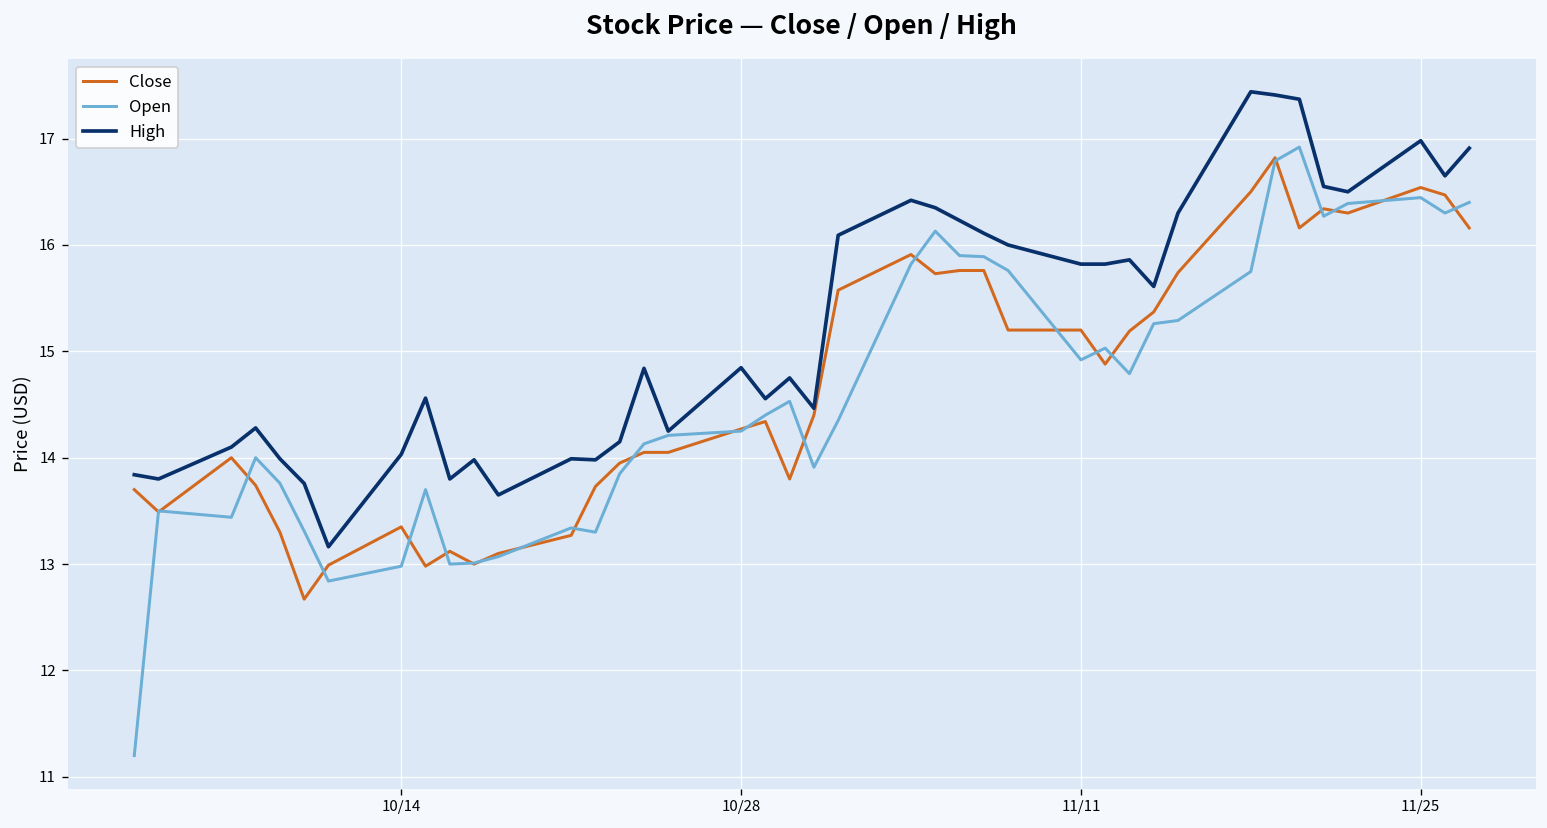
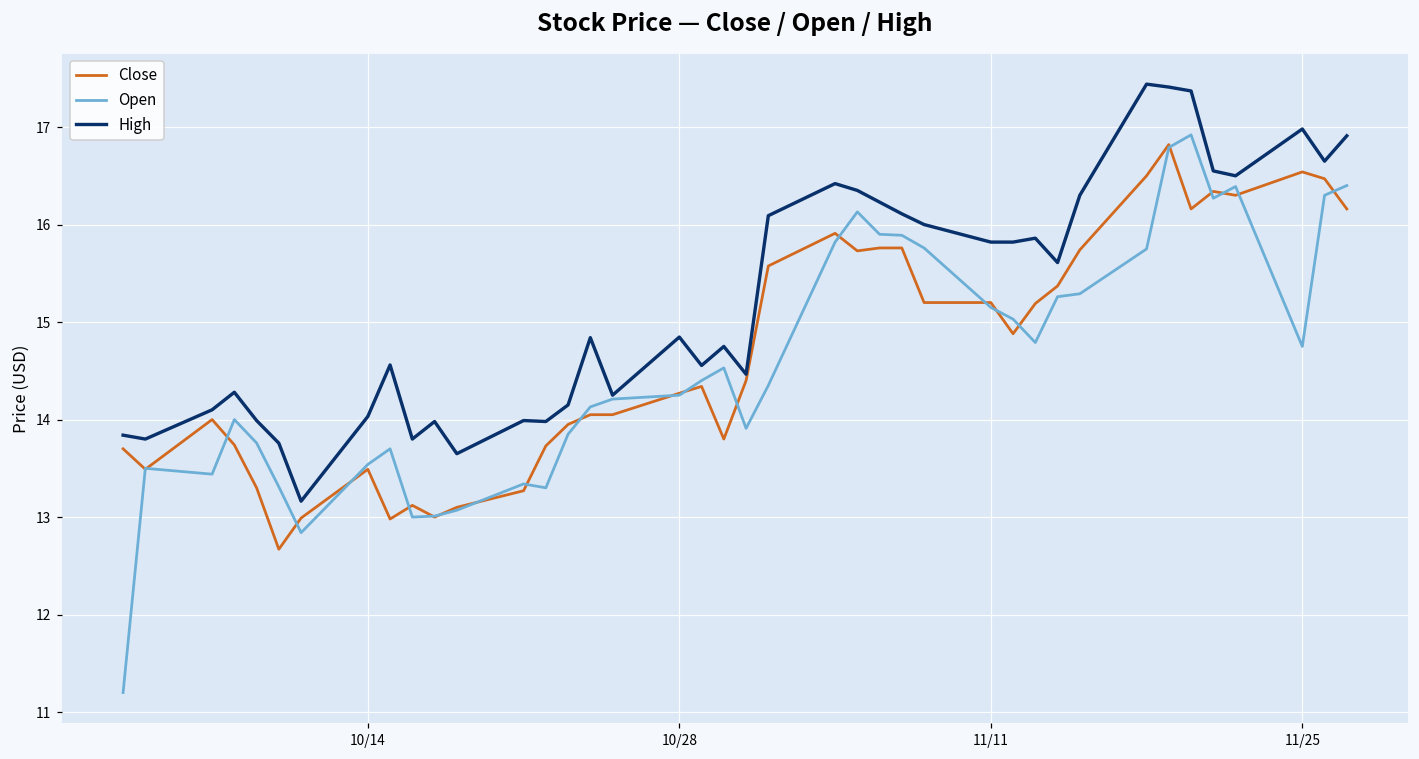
Close, 10/14: 13.4 -> 13.5
Open, 10/14: 13.0 -> 13.5
Open, 11/11: 14.9 -> 15.2
Open, 11/25: 16.4 -> 14.8
